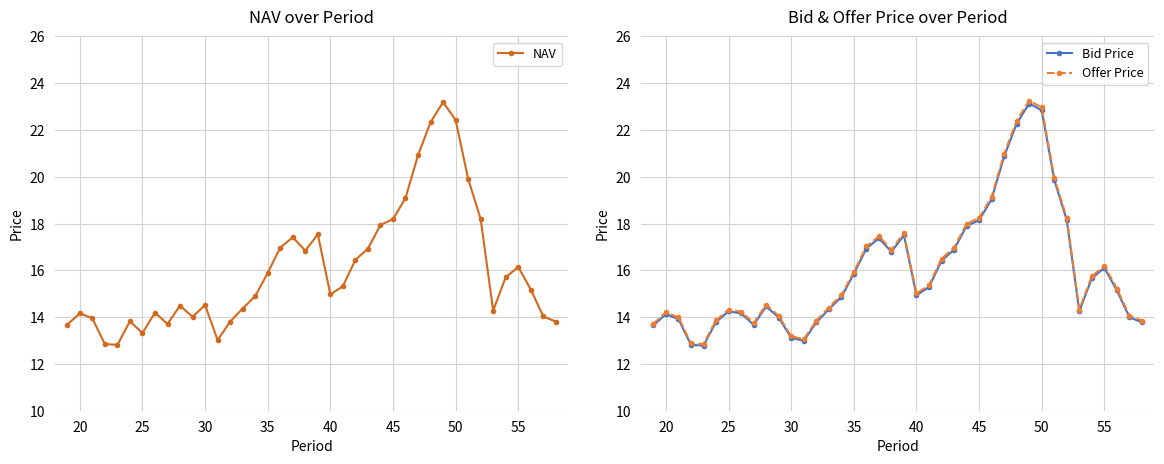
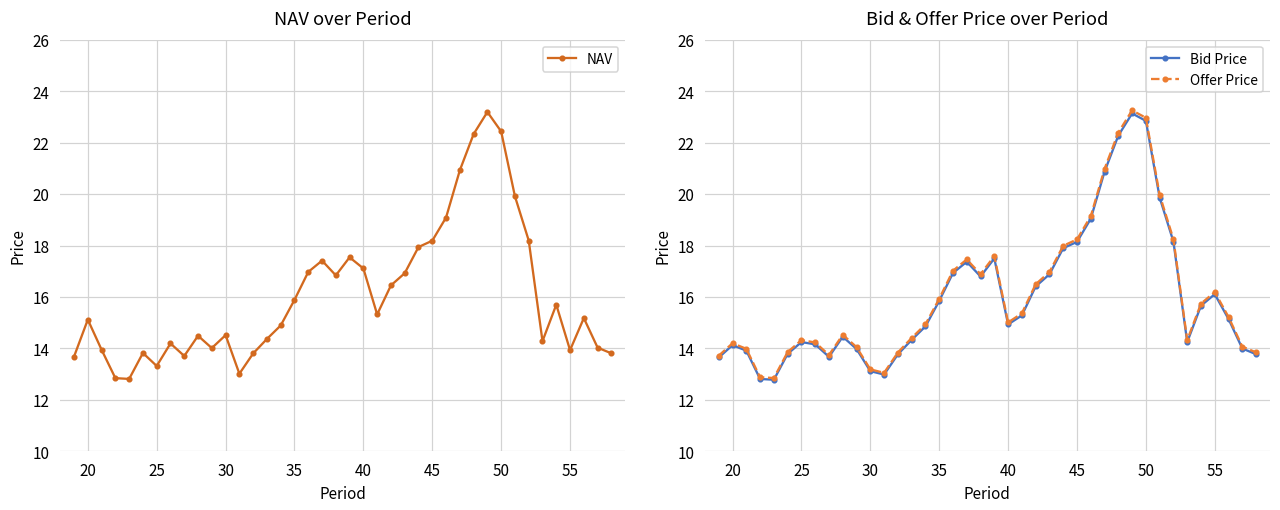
NAV over Period, 20: 14.2 -> 15.1
NAV over Period, 40: 15.0 -> 17.1
NAV over Period, 55: 16.1 -> 13.9
